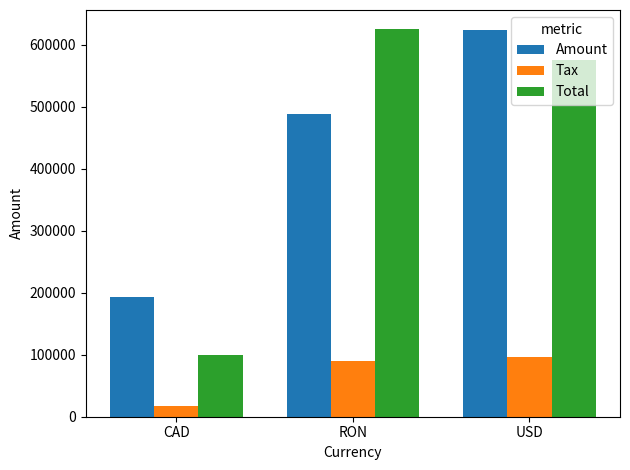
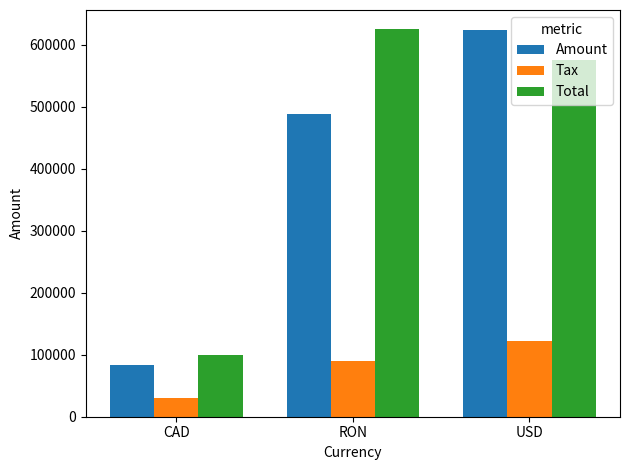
Amount, CAD: 190000 -> 80000
Tax, CAD: 20000 -> 30000
Tax, USD: 100000 -> 120000
